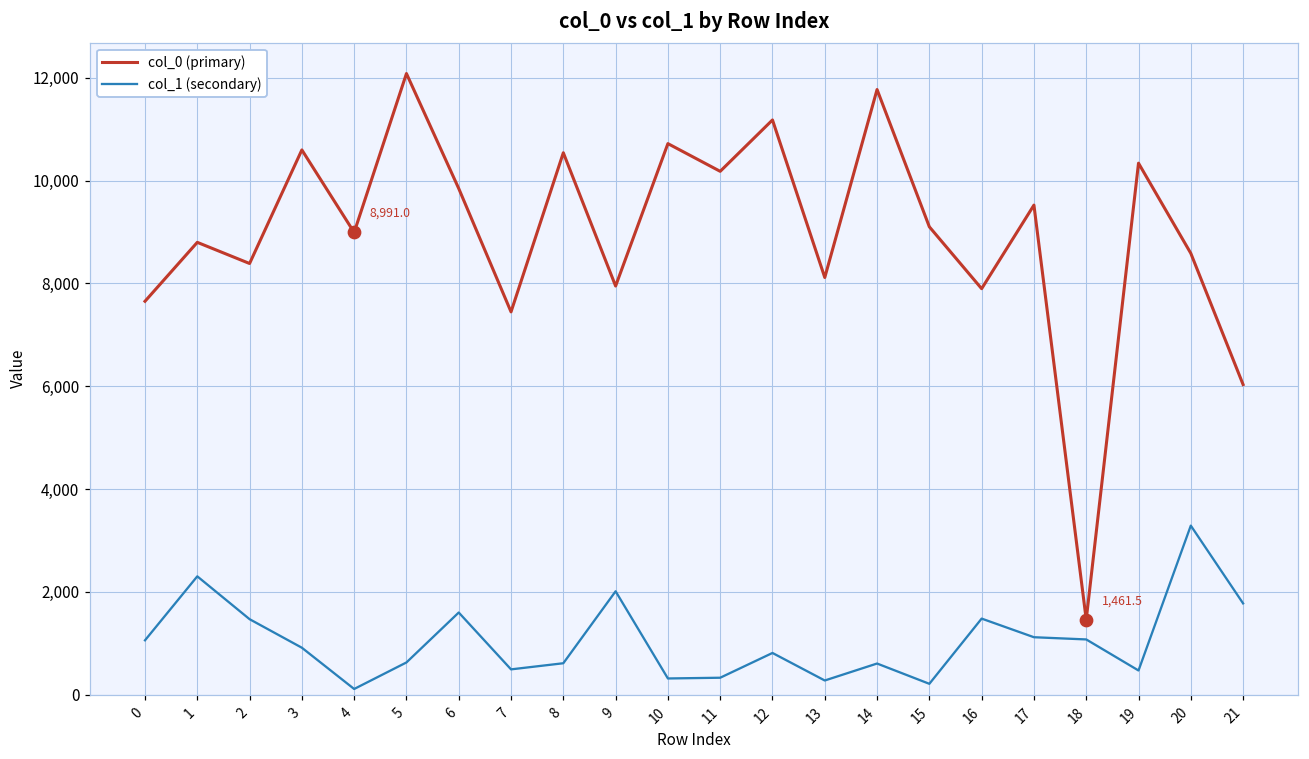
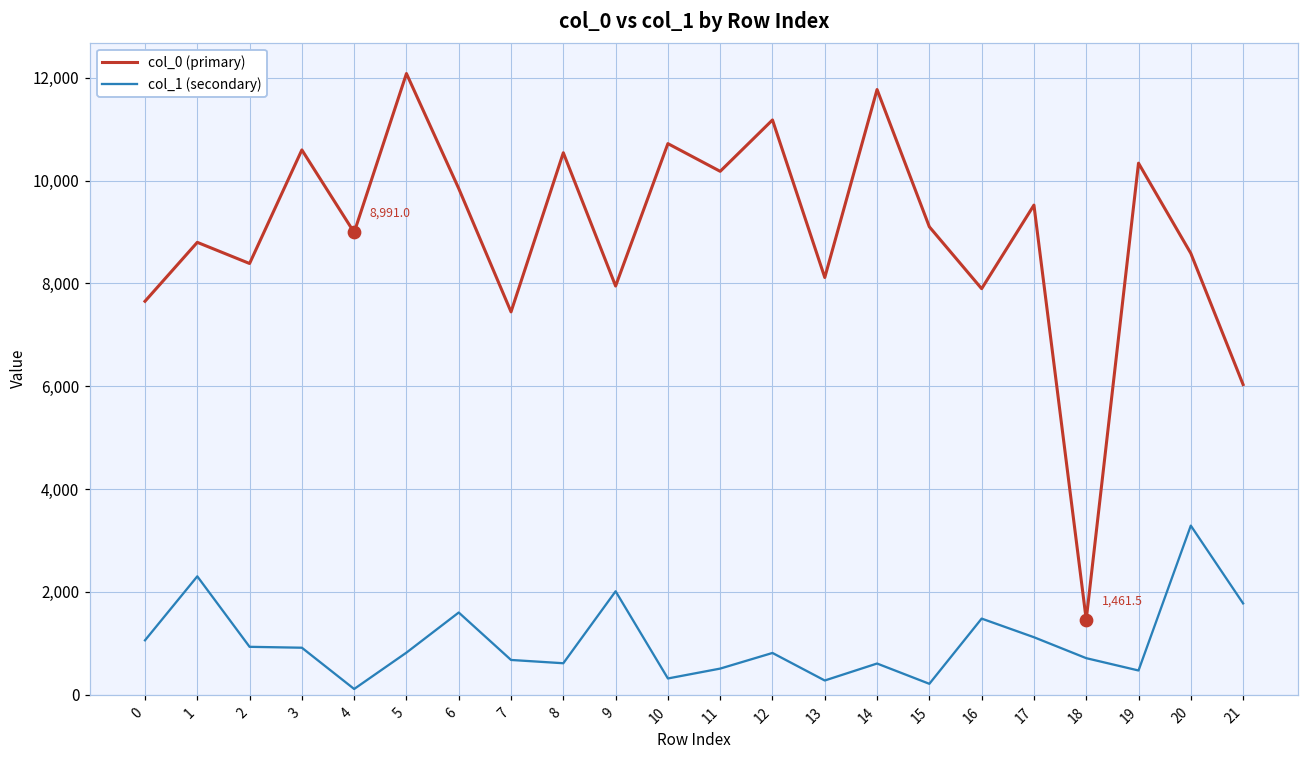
col_1 (secondary), 2: 1,500 -> 900
col_1 (secondary), 5: 600 -> 800
col_1 (secondary), 7: 500 -> 700
col_1 (secondary), 11: 300 -> 500
col_1 (secondary), 18: 1,100 -> 700
